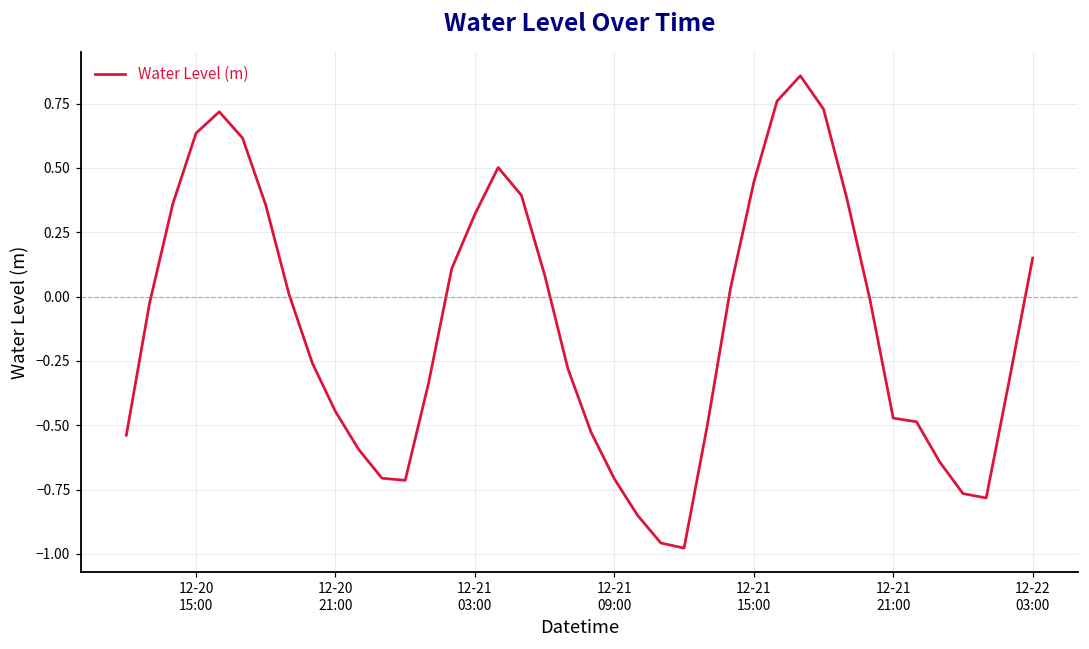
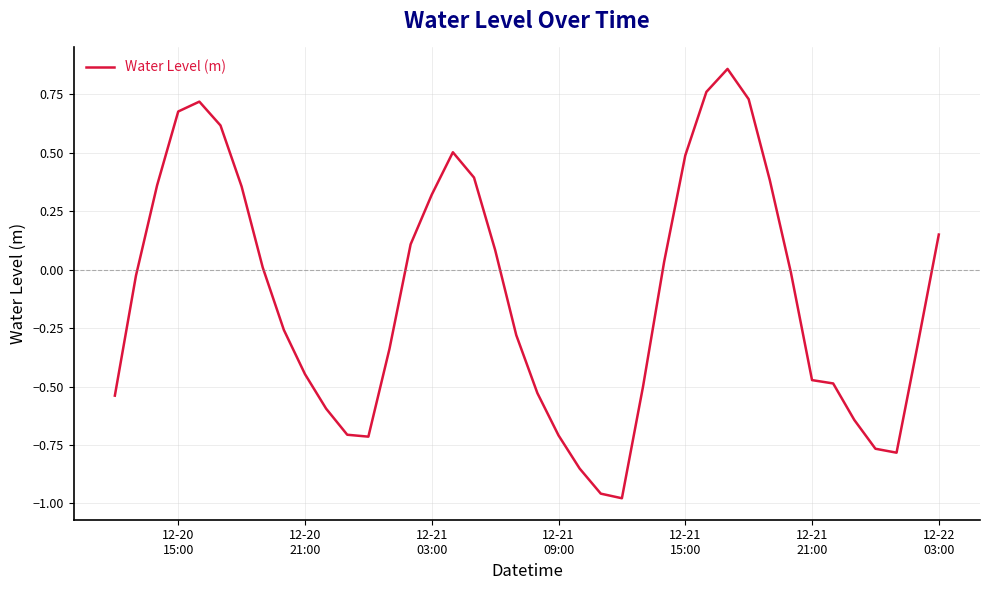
12-20 15:00: 0.64 -> 0.68
12-21 15:00: 0.44 -> 0.49
